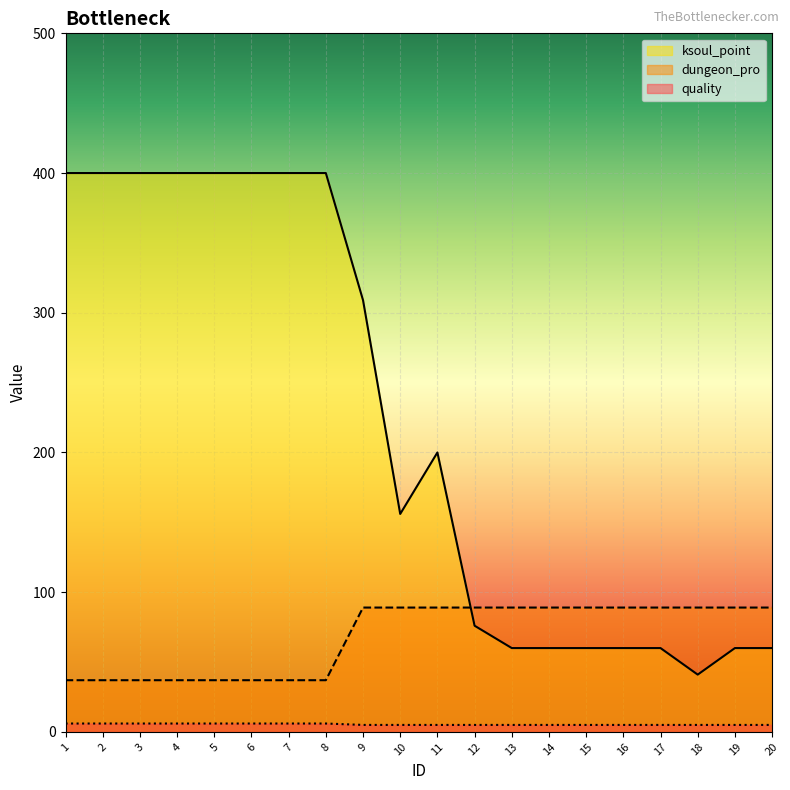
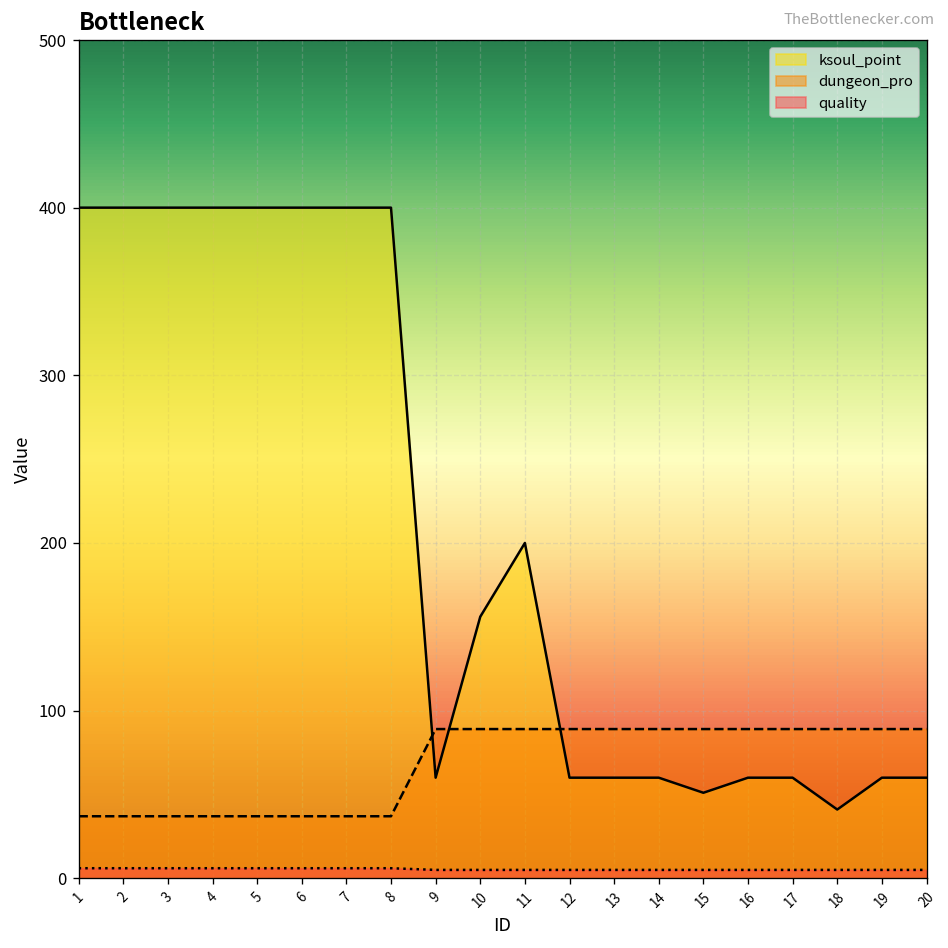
ksoul_point, 9: 309 -> 60
ksoul_point, 12: 76 -> 60
ksoul_point, 15: 60 -> 51
